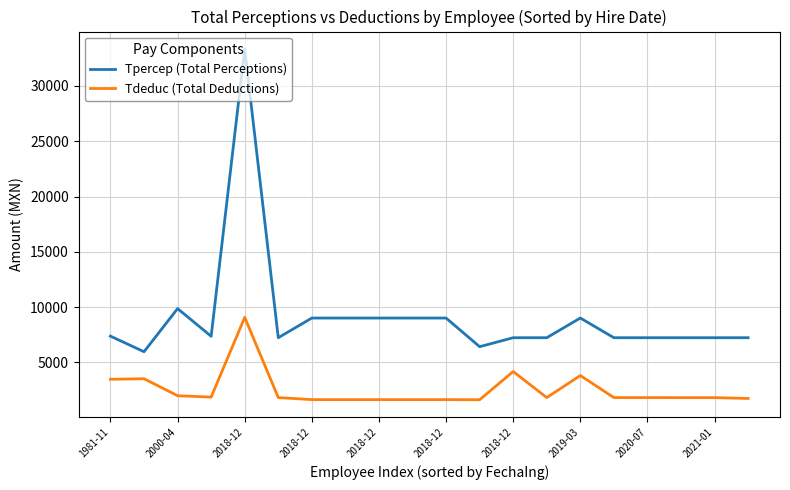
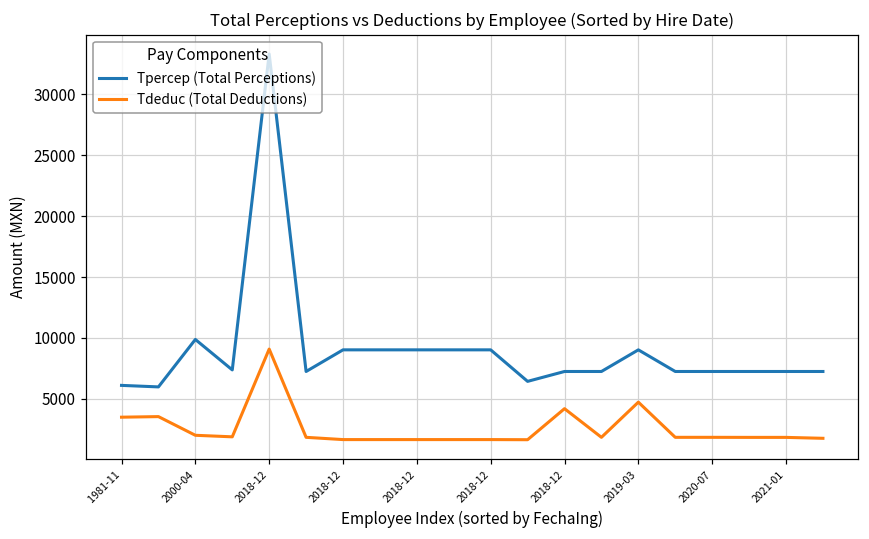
Tpercep (Total Perceptions), 1981-11: 7400 -> 6100
Tdeduc (Total Deductions), 2019-03: 3800 -> 4700
